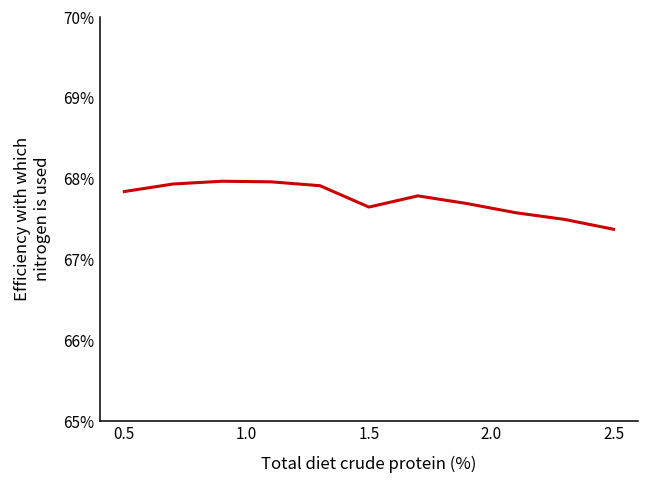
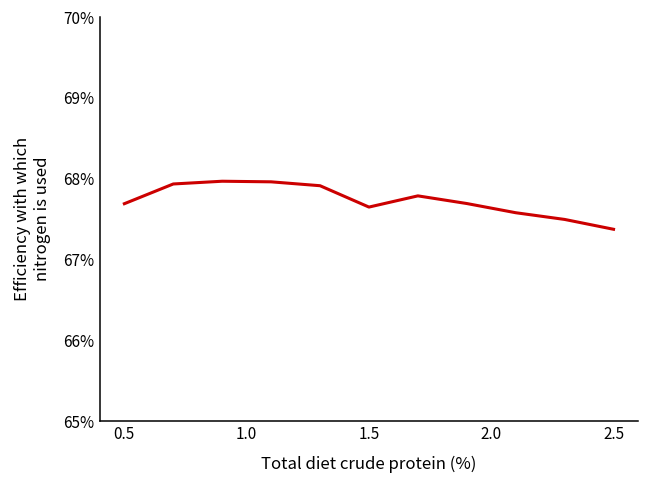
0.5: 67.8% -> 67.7%
